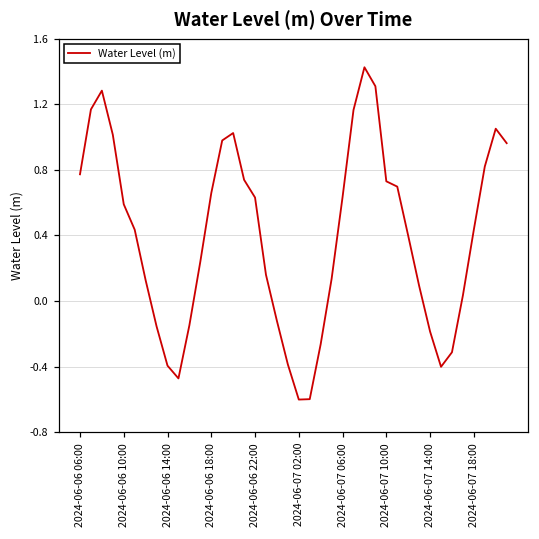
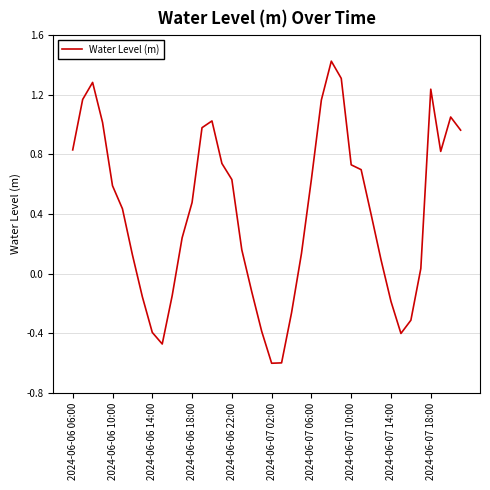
2024-06-06 06:00: 0.77 -> 0.83
2024-06-06 18:00: 0.66 -> 0.48
2024-06-07 18:00: 0.44 -> 1.24
